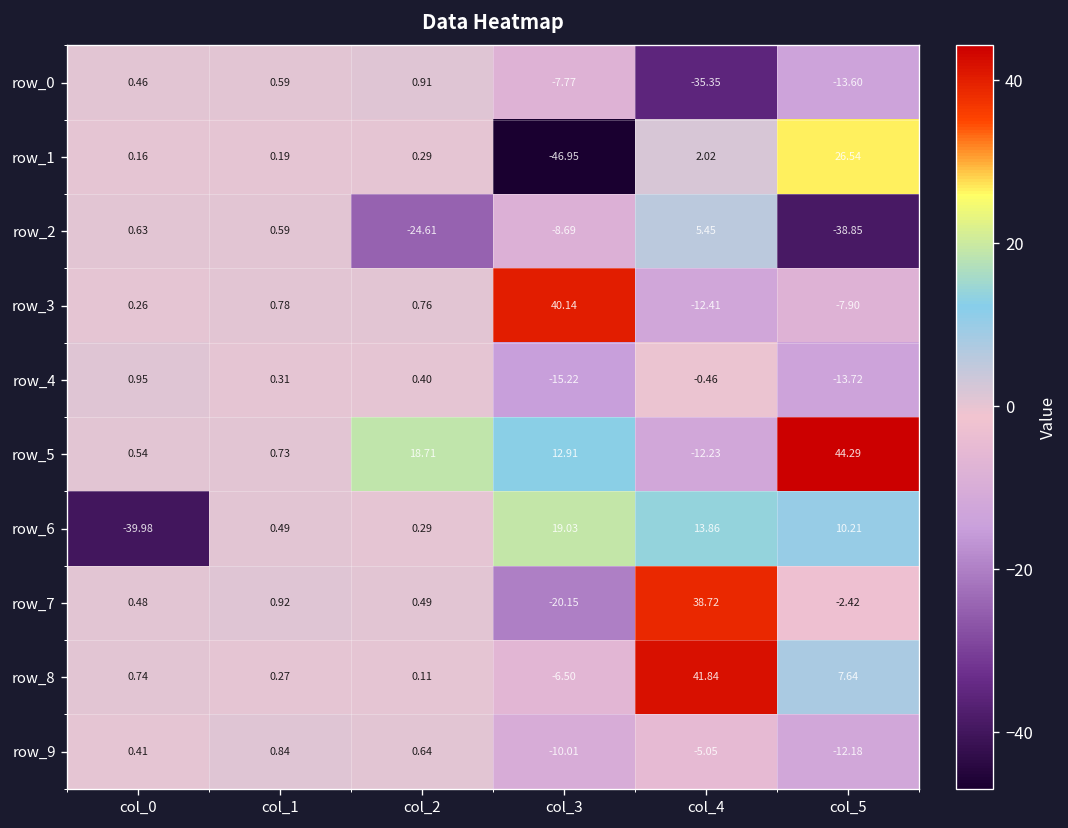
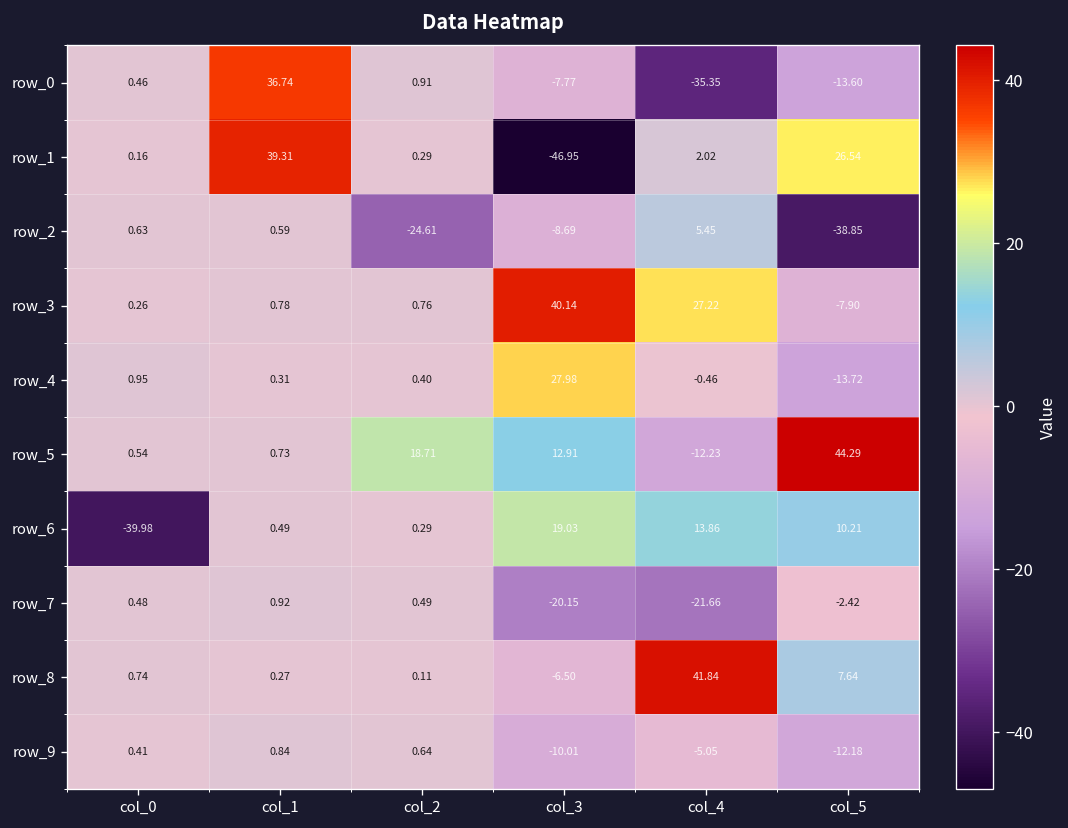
row_0, col_1: 0.59 -> 36.74
row_1, col_1: 0.19 -> 39.31
row_3, col_4: -12.41 -> 27.22
row_4, col_3: -15.22 -> 27.98
row_7, col_4: 38.72 -> -21.66
